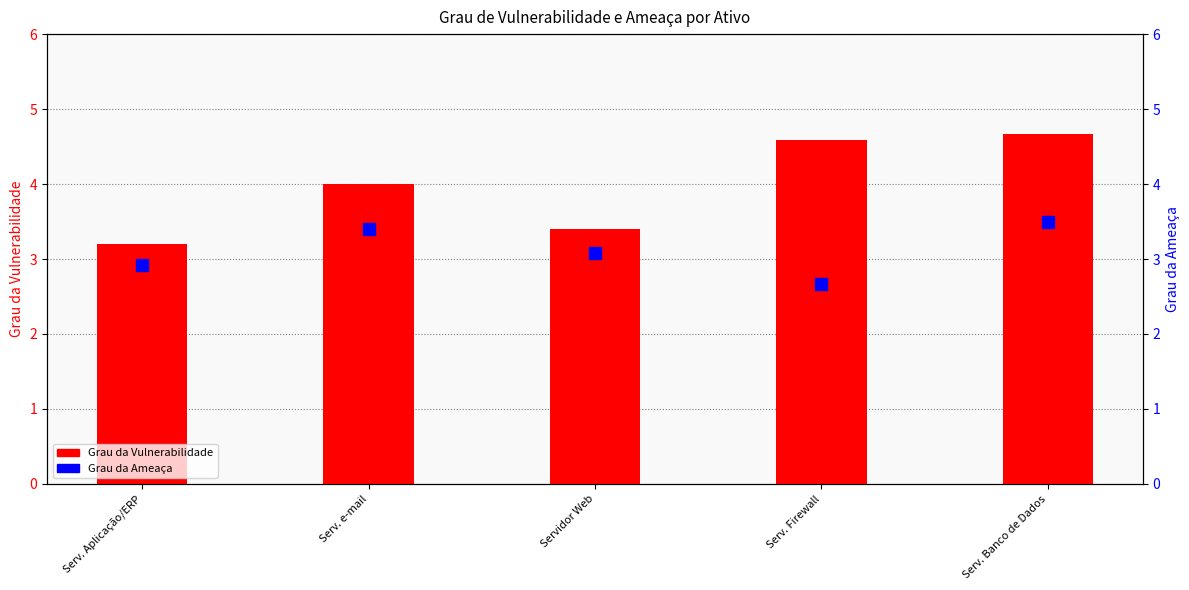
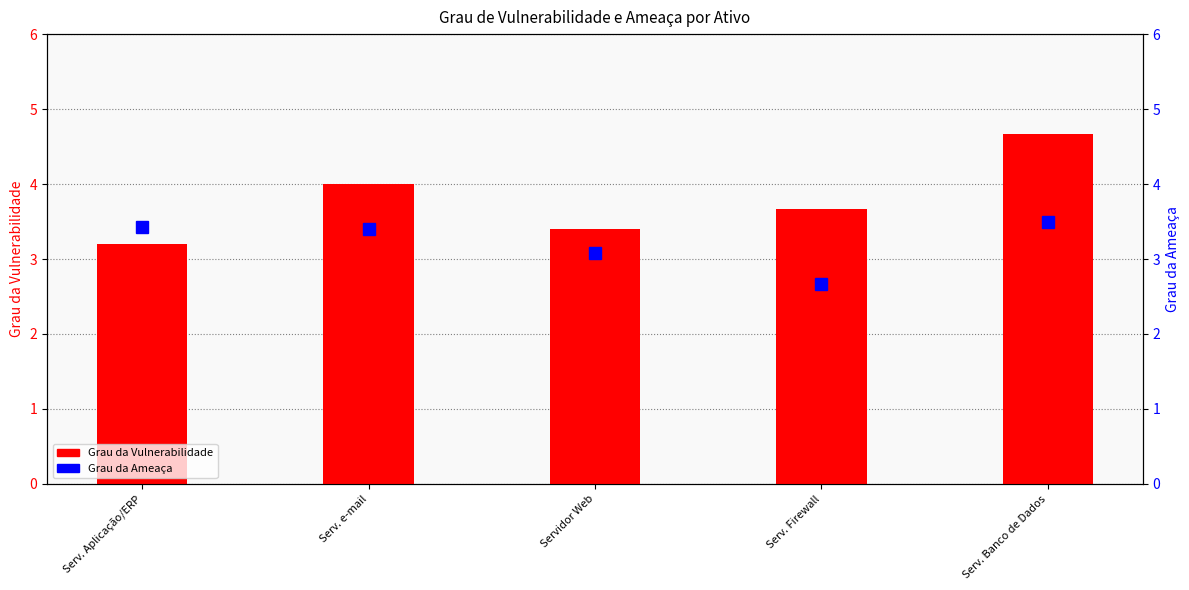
Grau da Vulnerabilidade, Serv. Firewall: 4.6 -> 3.7
Grau da Ameaça, Serv. Aplicação/ERP: 2.9 -> 3.4
